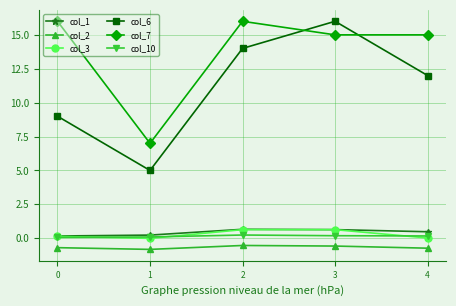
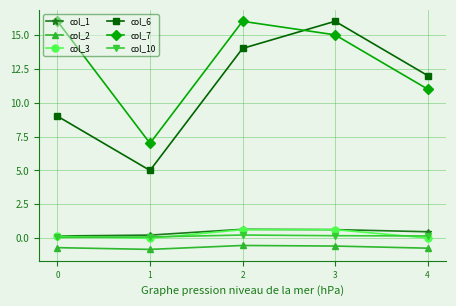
col_7, 4: 15 -> 11
